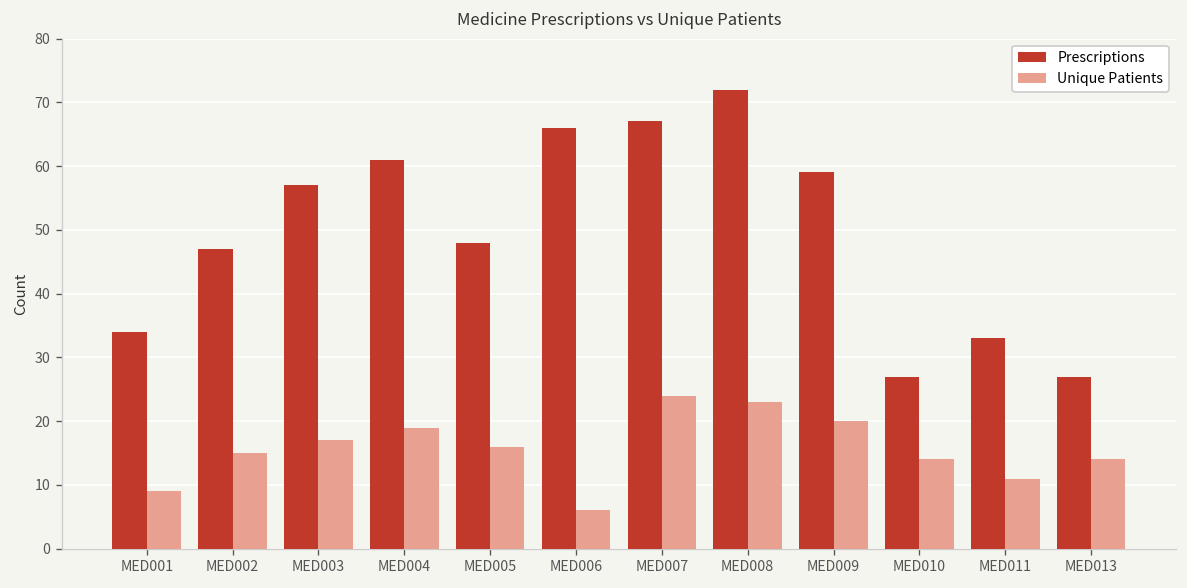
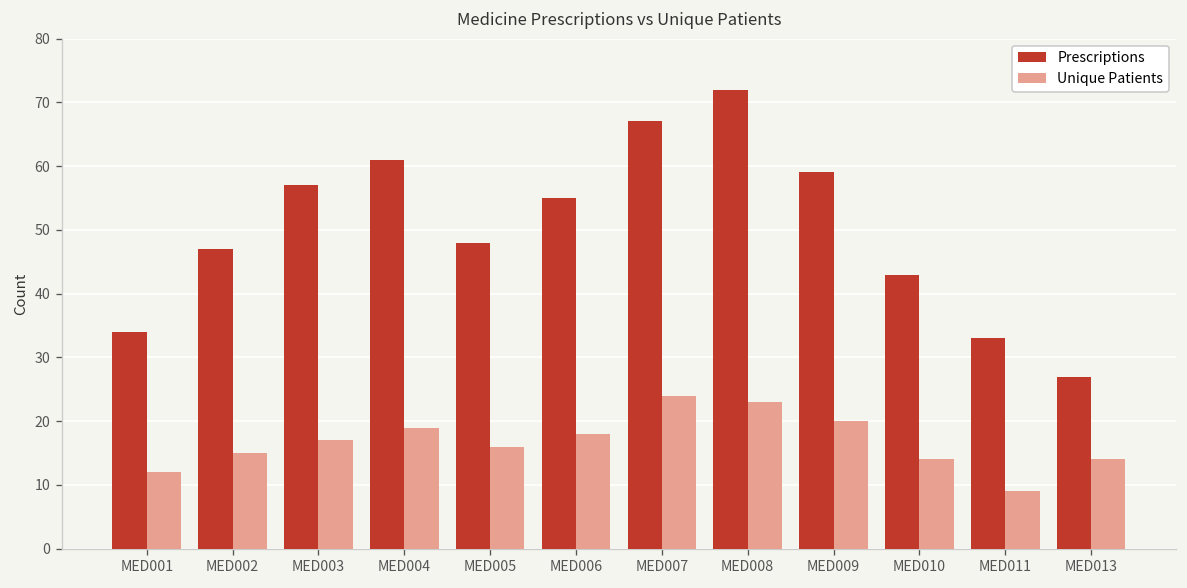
Unique Patients, MED001: 9 -> 12
Prescriptions, MED006: 66 -> 55
Unique Patients, MED006: 6 -> 18
Prescriptions, MED010: 27 -> 43
Unique Patients, MED011: 11 -> 9
